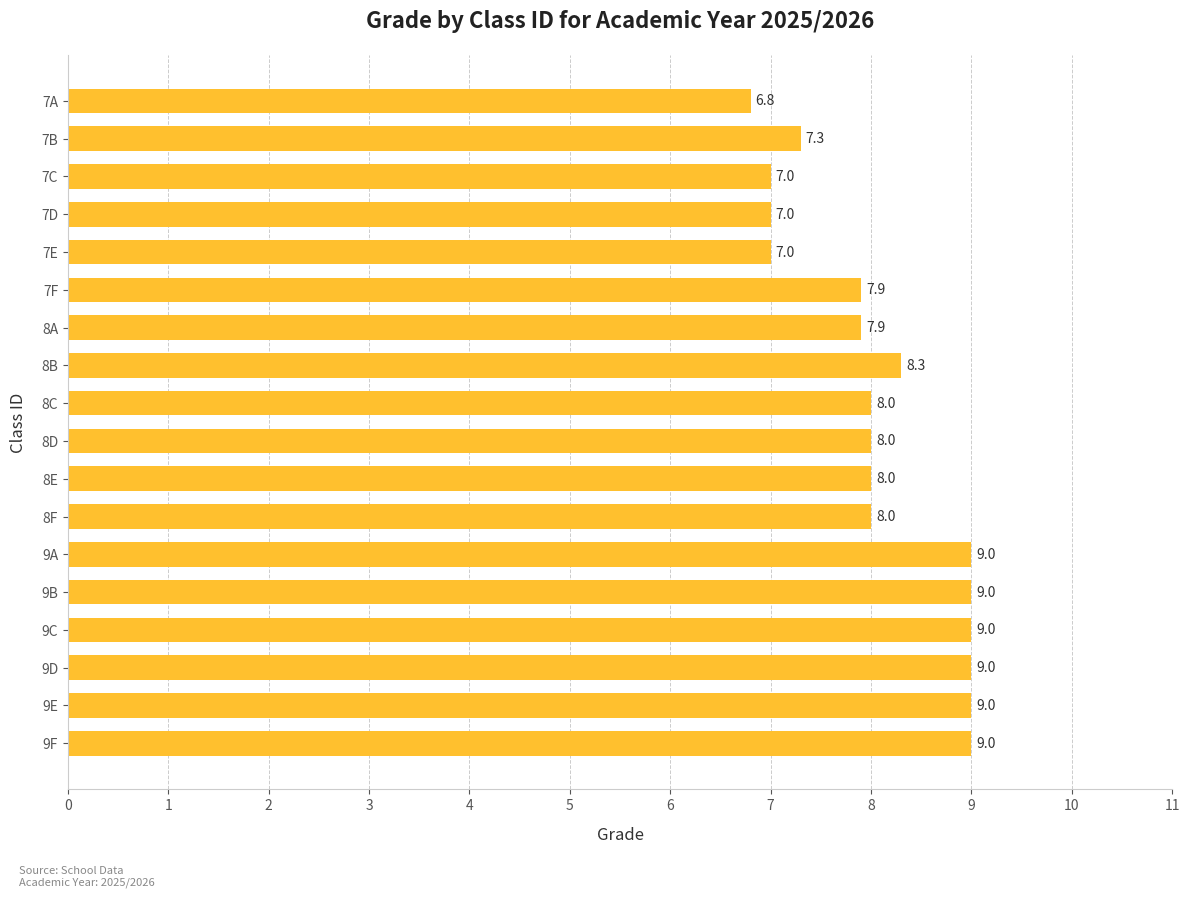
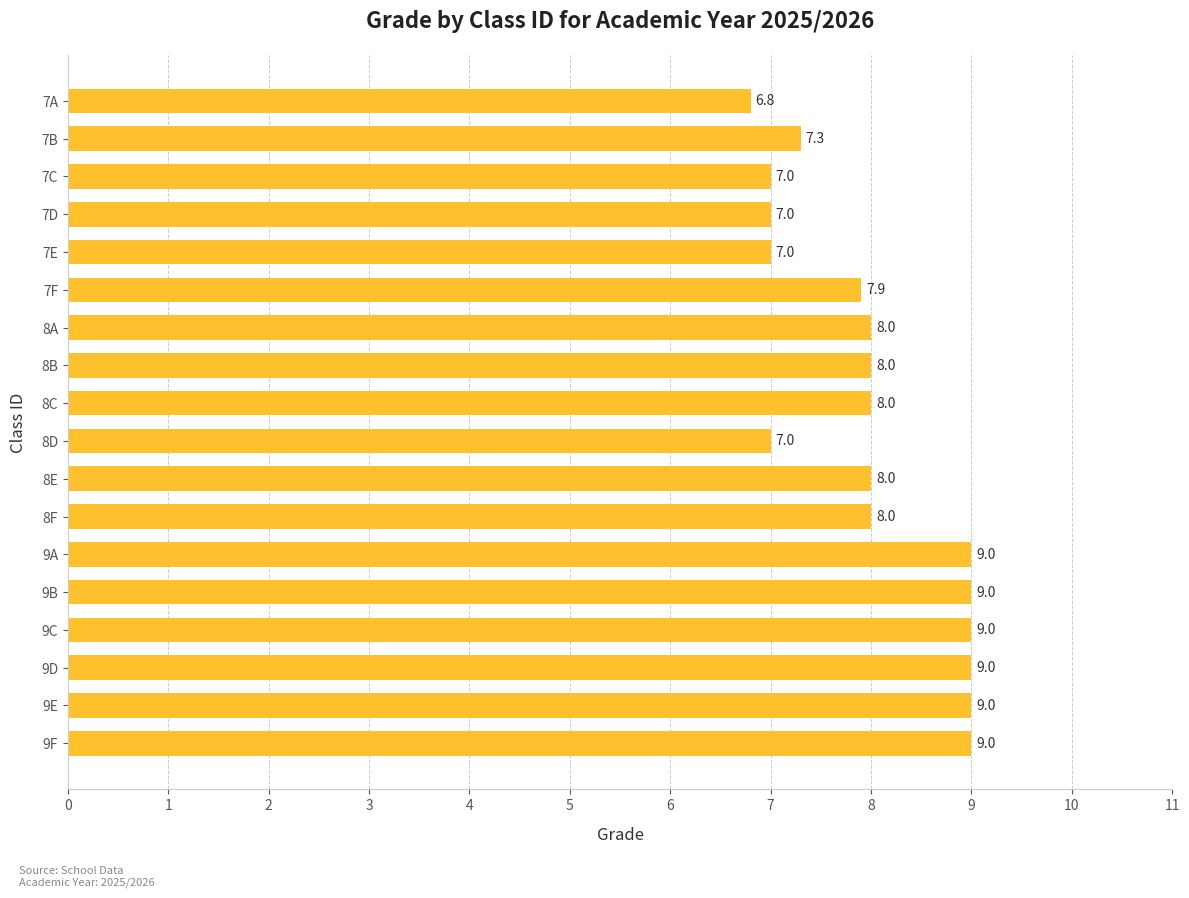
8A: 7.9 -> 8.0
8B: 8.3 -> 8.0
8D: 8.0 -> 7.0
